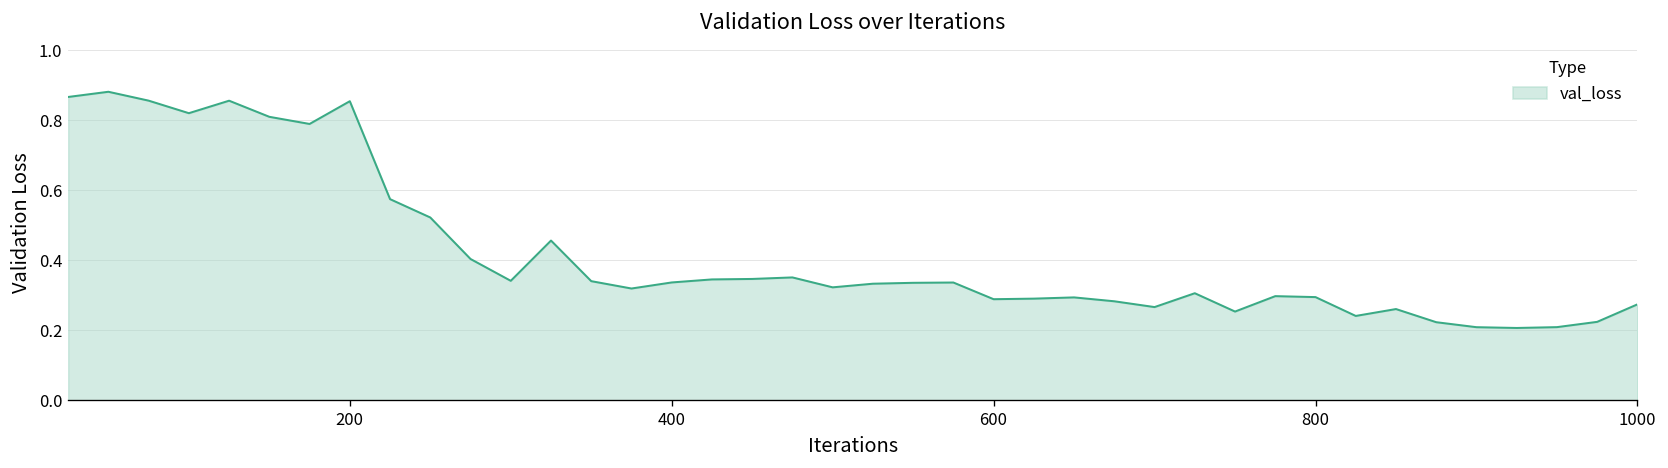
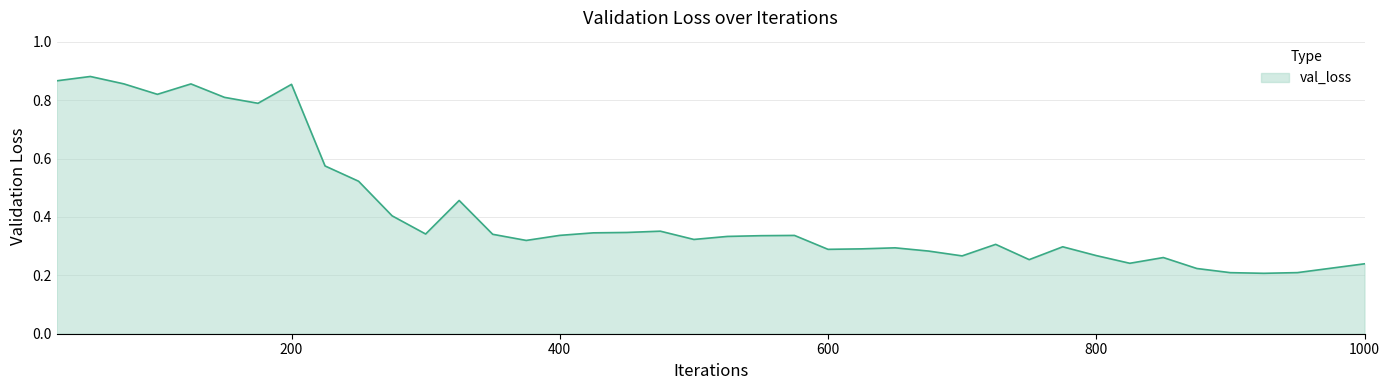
800: 0.30 -> 0.27
1000: 0.27 -> 0.24
